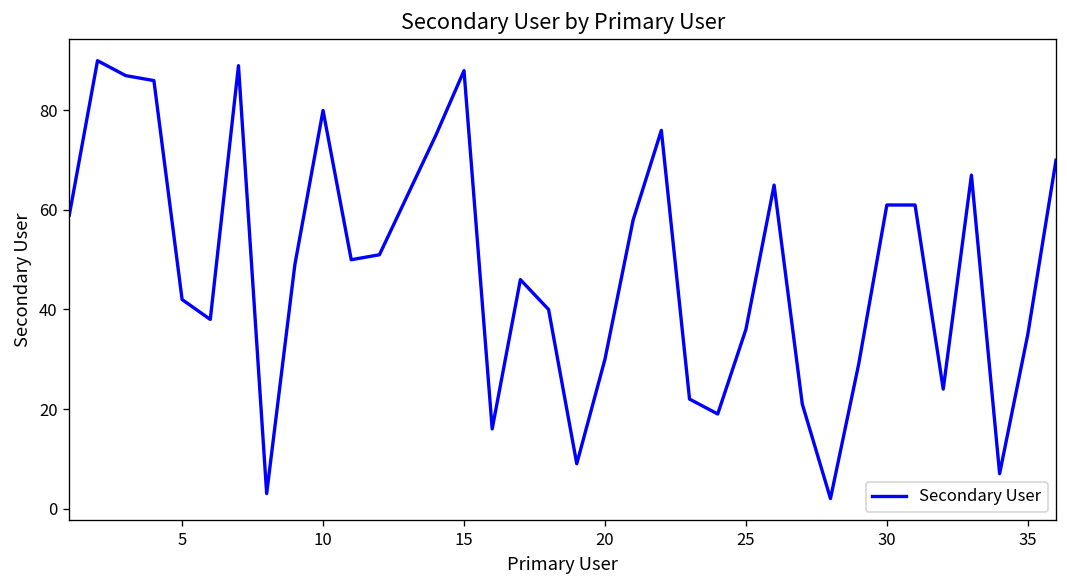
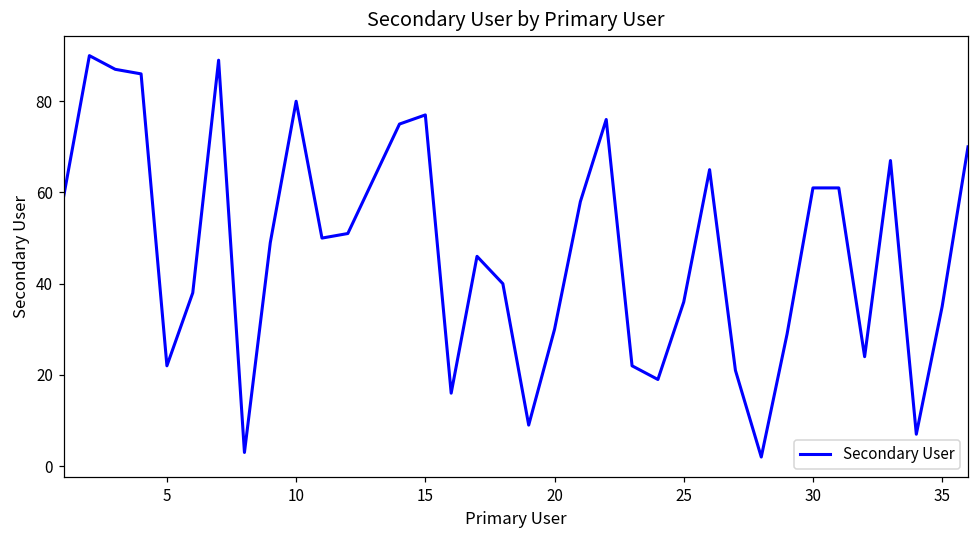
5: 42 -> 22
15: 88 -> 77
